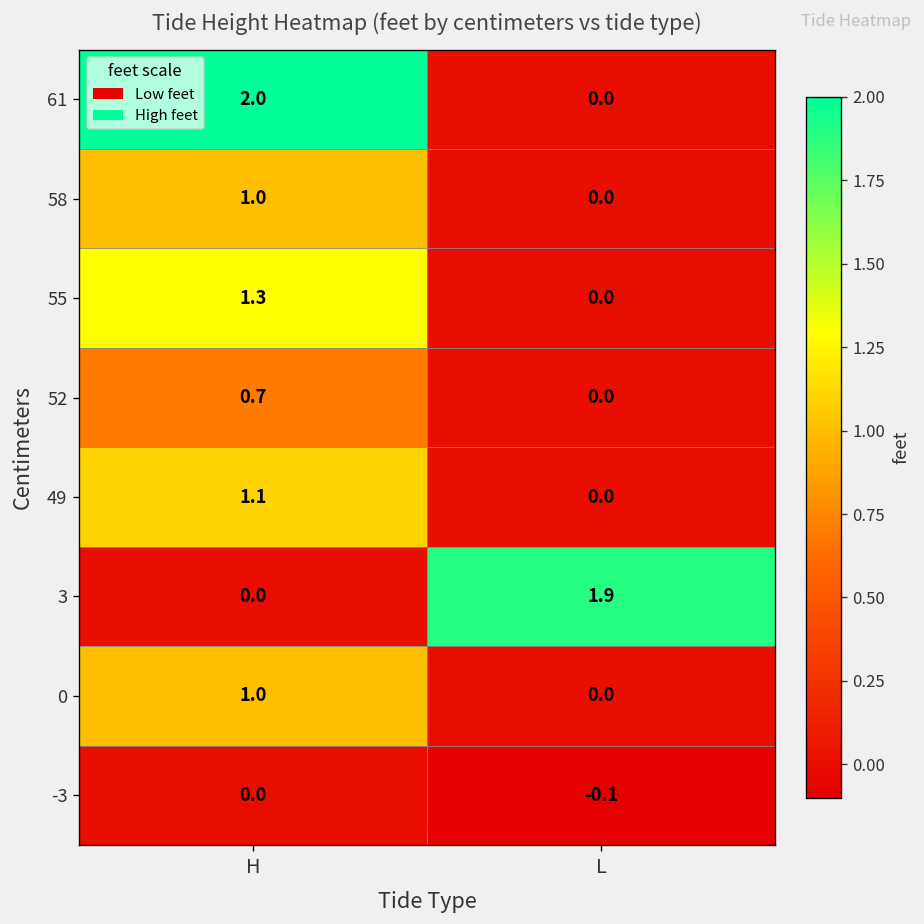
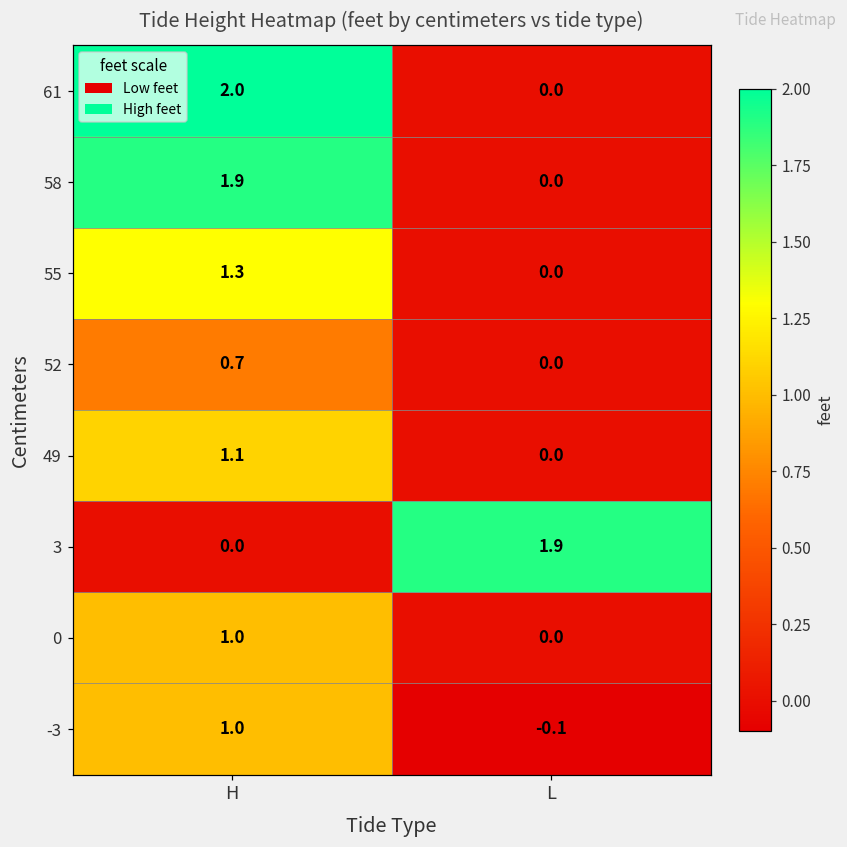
58, H: 1.0 -> 1.9
-3, H: 0.0 -> 1.0
